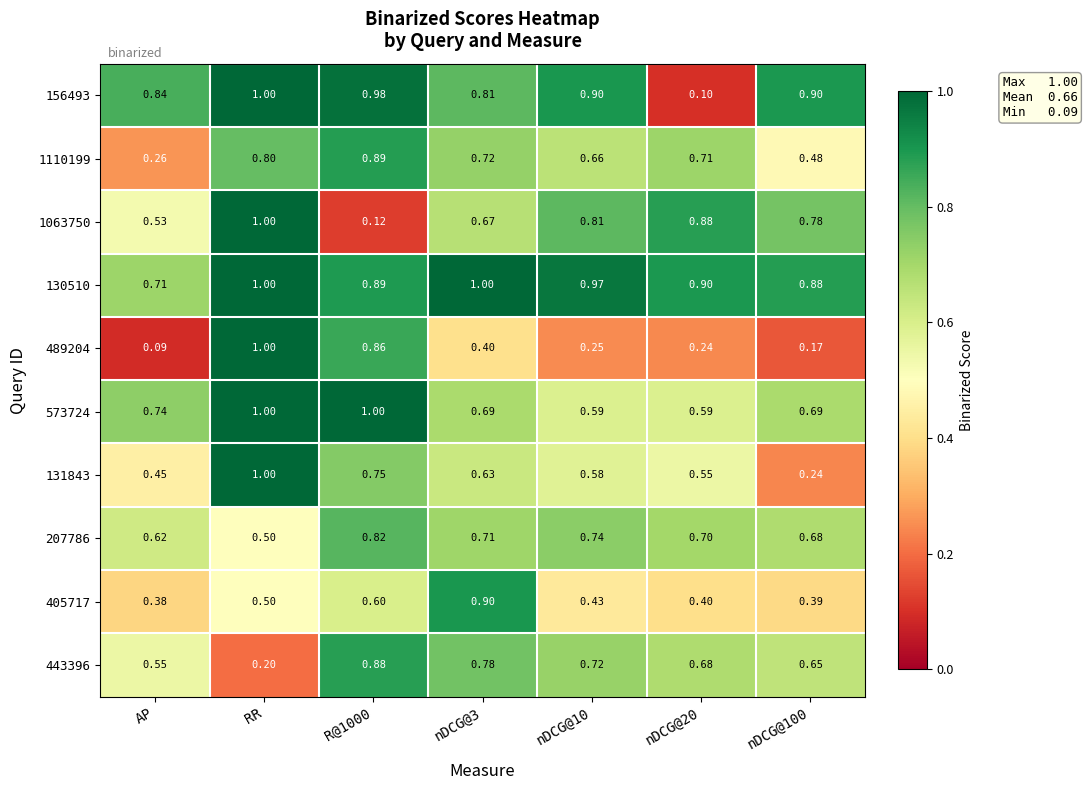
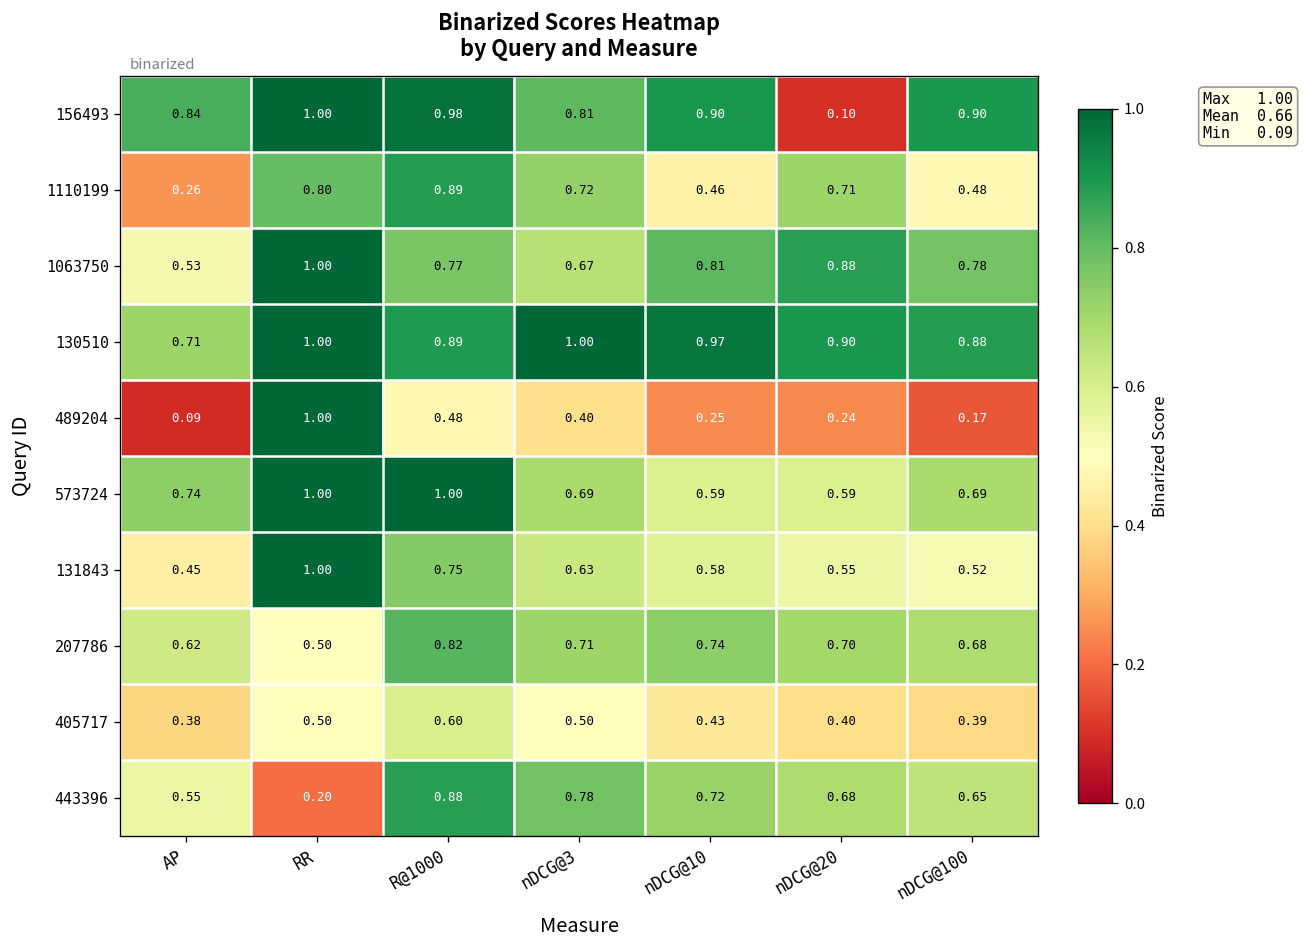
1110199, nDCG@10: 0.66 -> 0.46
1063750, R@1000: 0.12 -> 0.77
489204, R@1000: 0.86 -> 0.48
131843, nDCG@100: 0.24 -> 0.52
405717, nDCG@3: 0.90 -> 0.50
